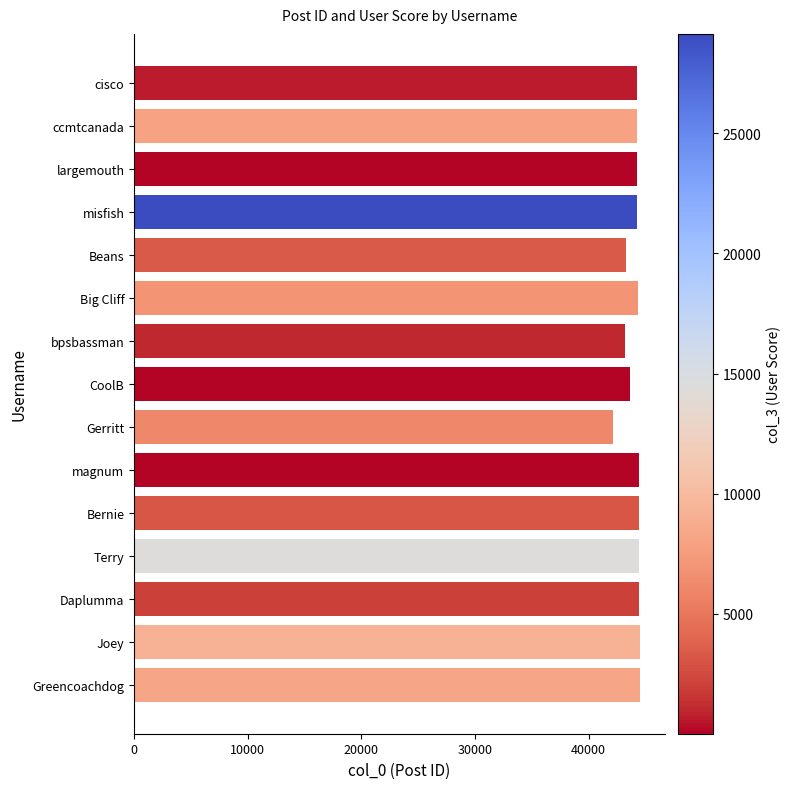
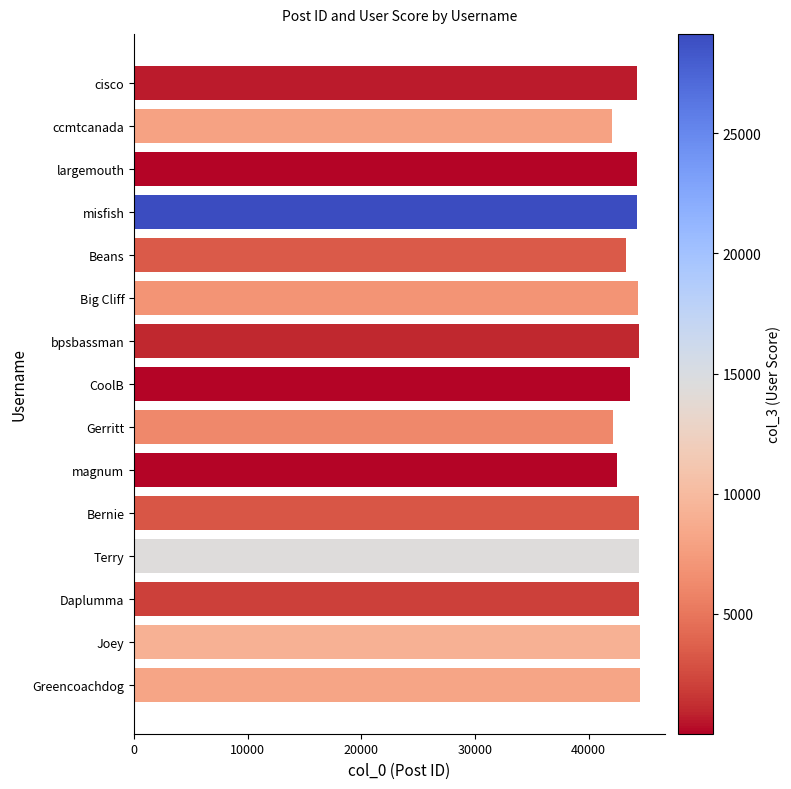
ccmtcanada: 44200 -> 42000
bpsbassman: 43200 -> 44400
magnum: 44400 -> 42500
